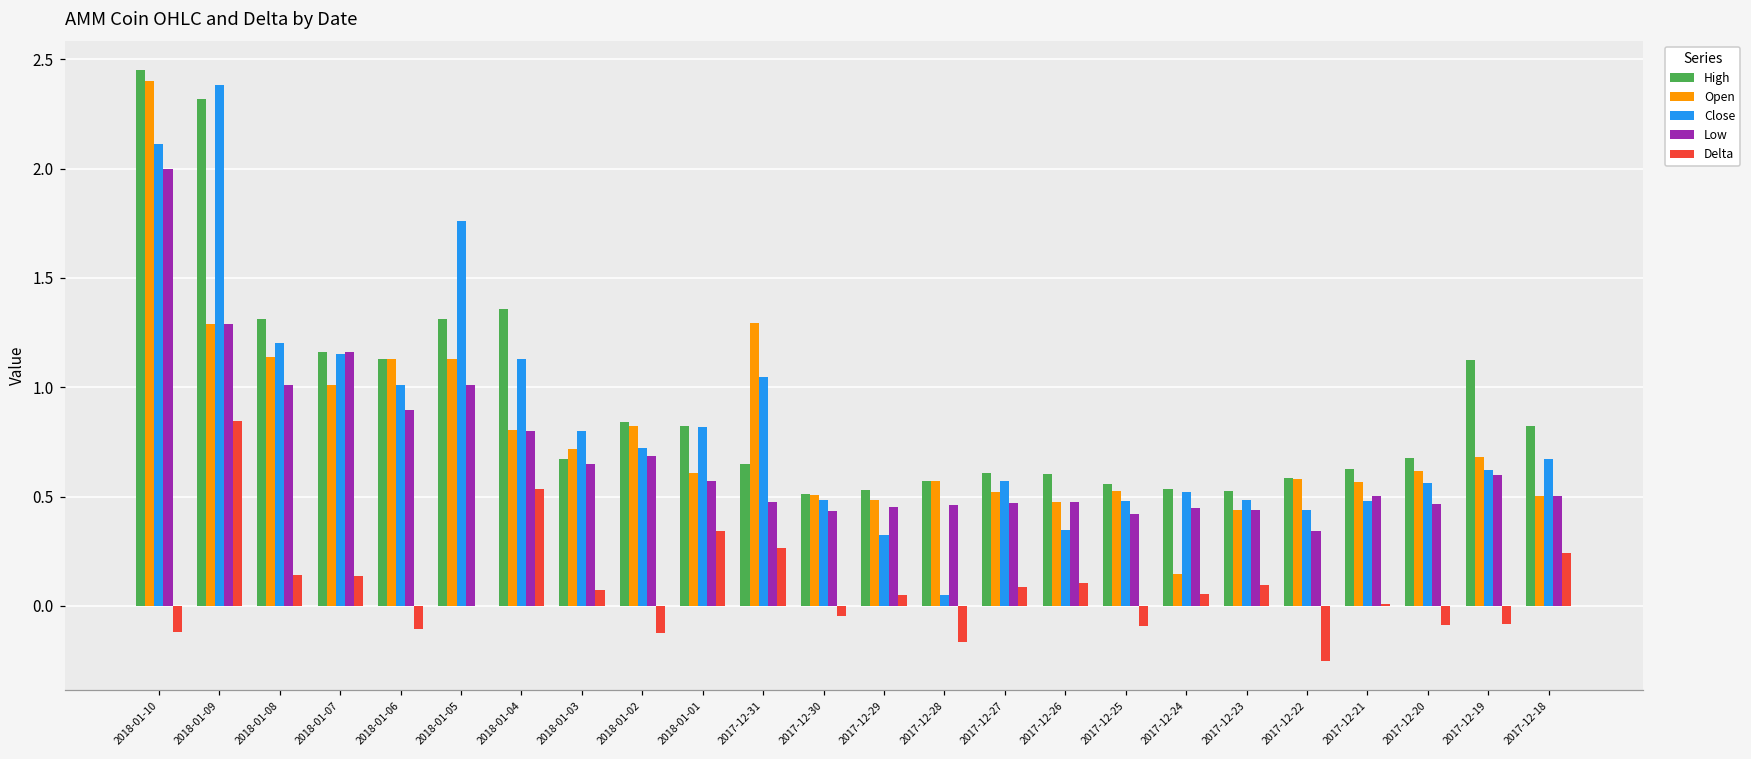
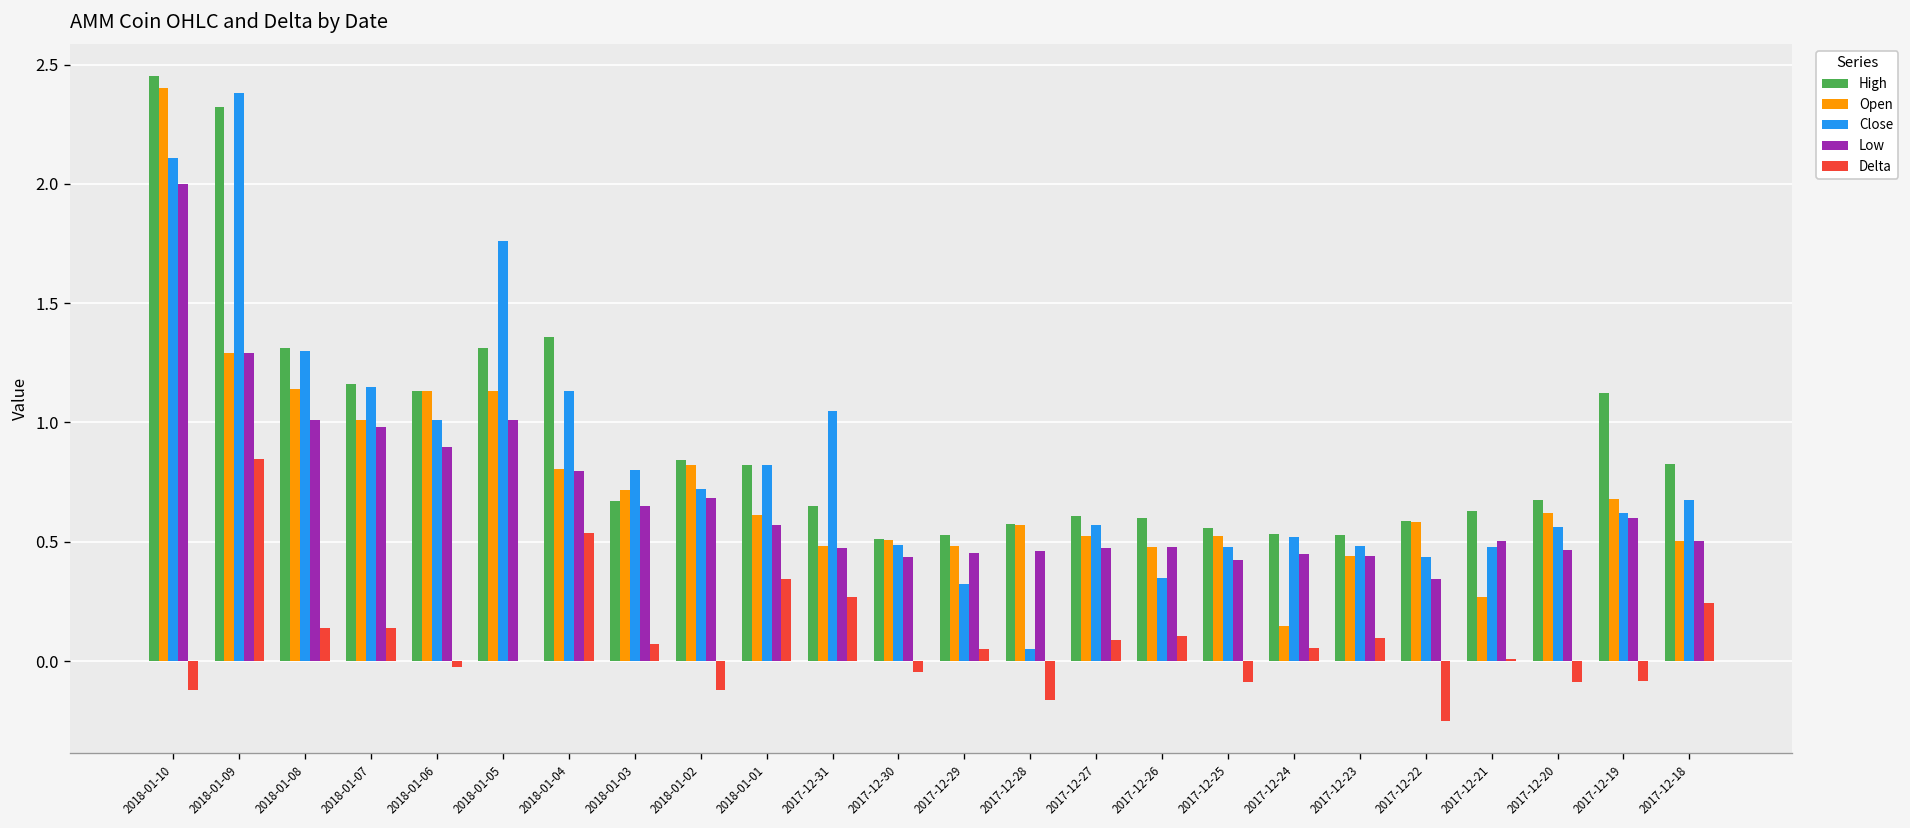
Close, 2018-01-08: 1.2 -> 1.3
Low, 2018-01-07: 1.16 -> 0.98
Delta, 2018-01-06: -0.11 -> -0.03
Open, 2017-12-31: 1.30 -> 0.48
Open, 2017-12-21: 0.57 -> 0.27
